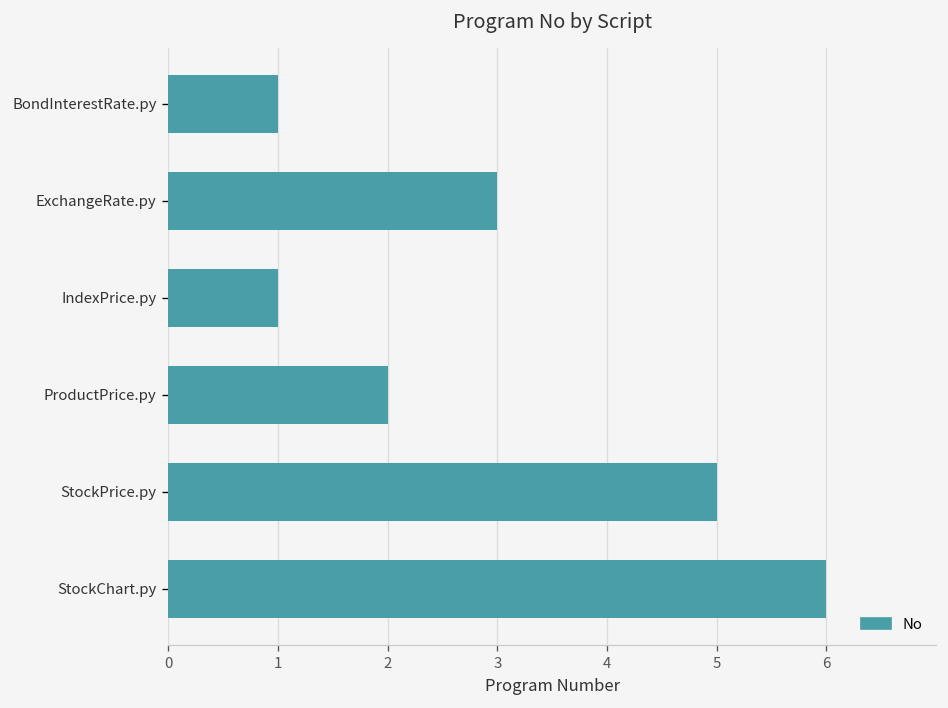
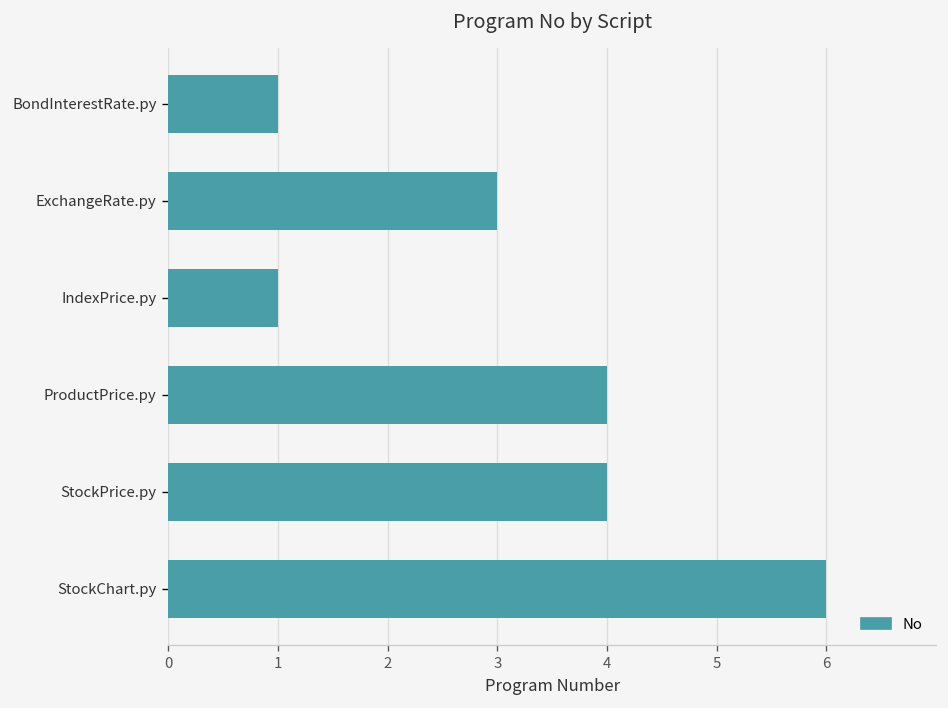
ProductPrice.py: 2 -> 4
StockPrice.py: 5 -> 4
